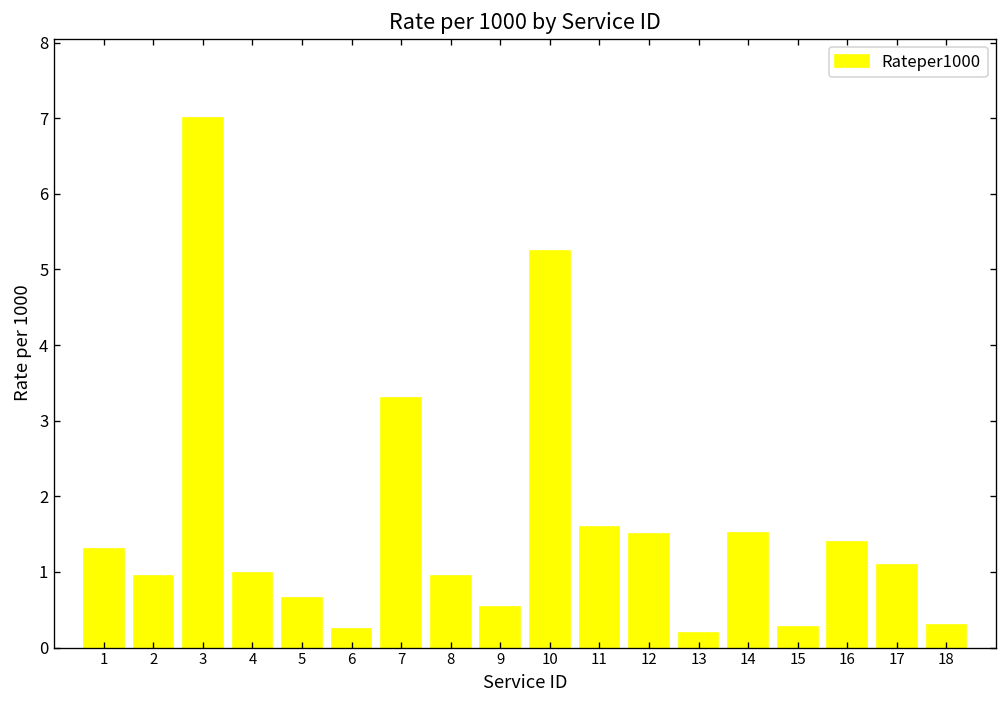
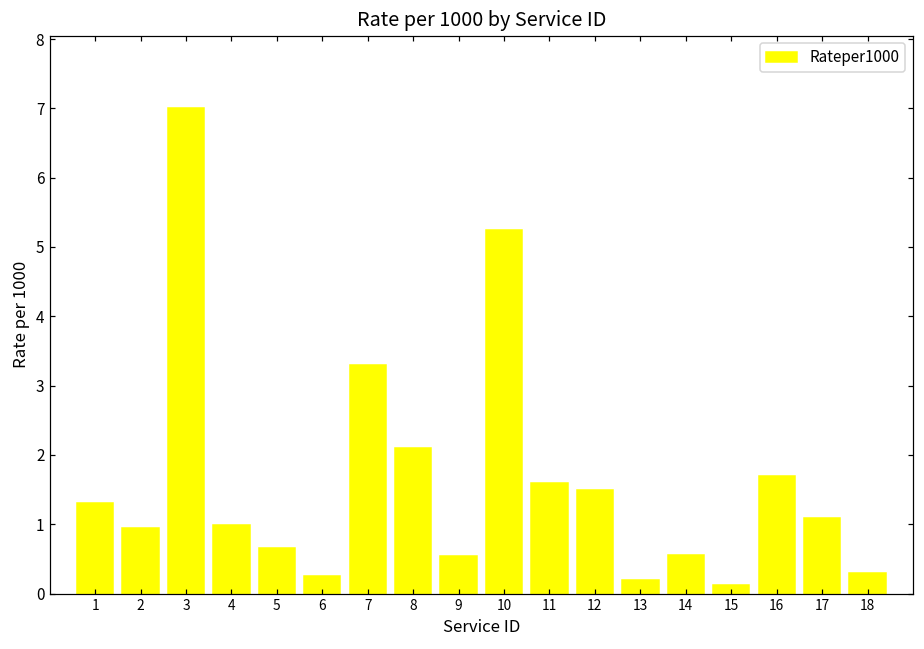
8: 1.0 -> 2.1
14: 1.5 -> 0.6
15: 0.3 -> 0.1
16: 1.4 -> 1.7
